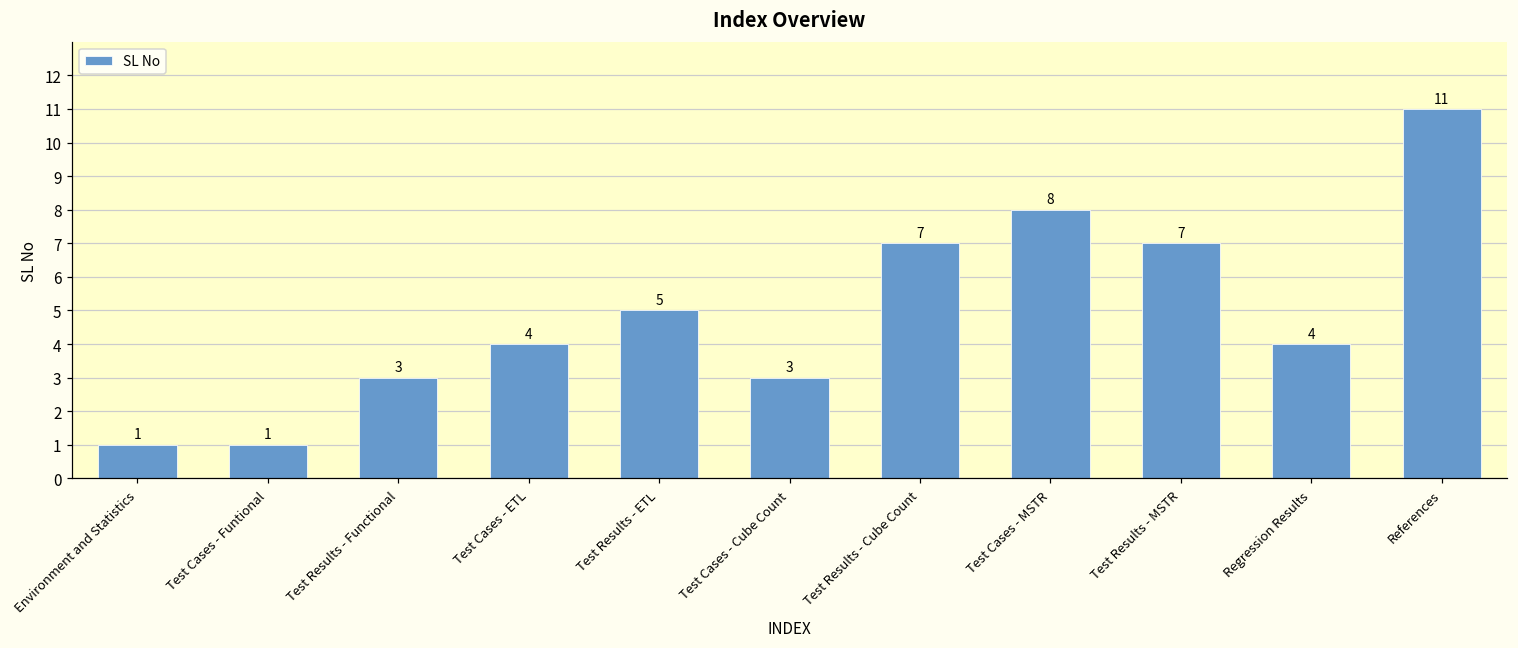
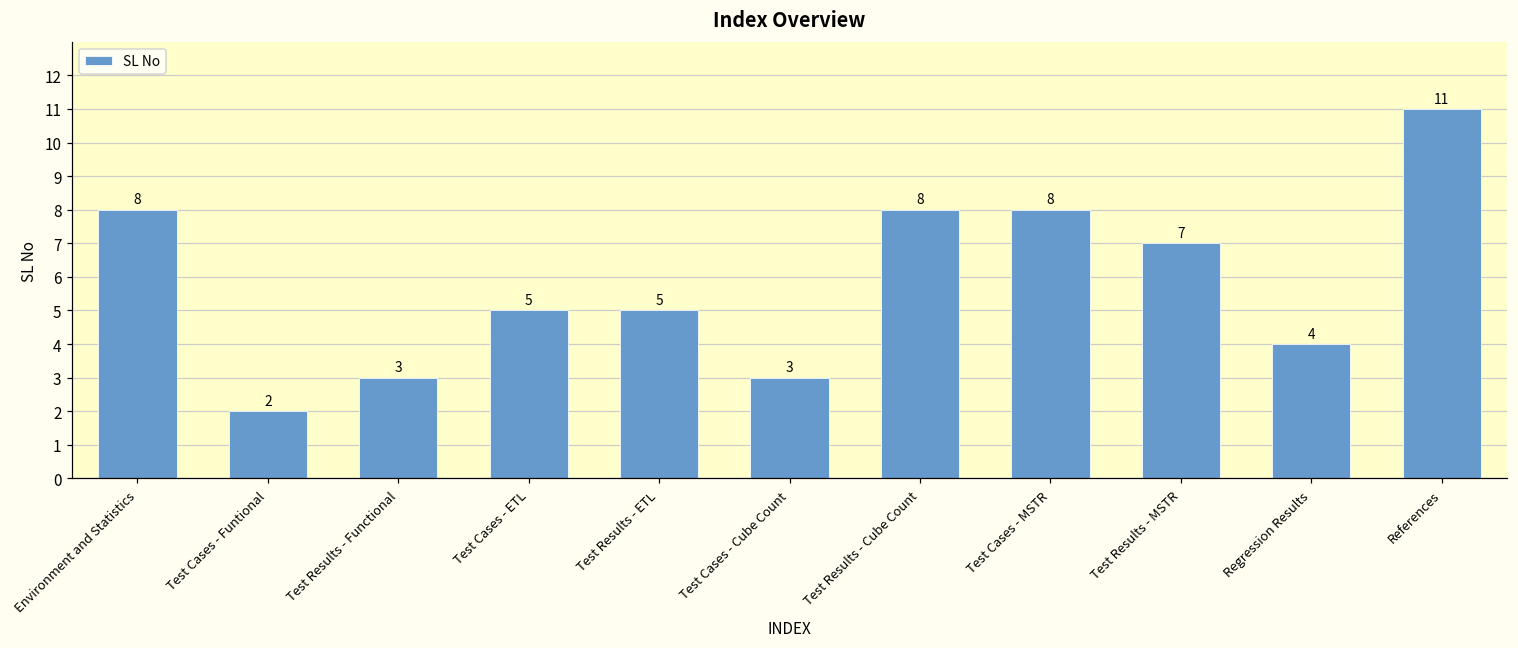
Environment and Statistics: 1 -> 8
Test Cases - Funtional: 1 -> 2
Test Cases - ETL: 4 -> 5
Test Results - Cube Count: 7 -> 8
